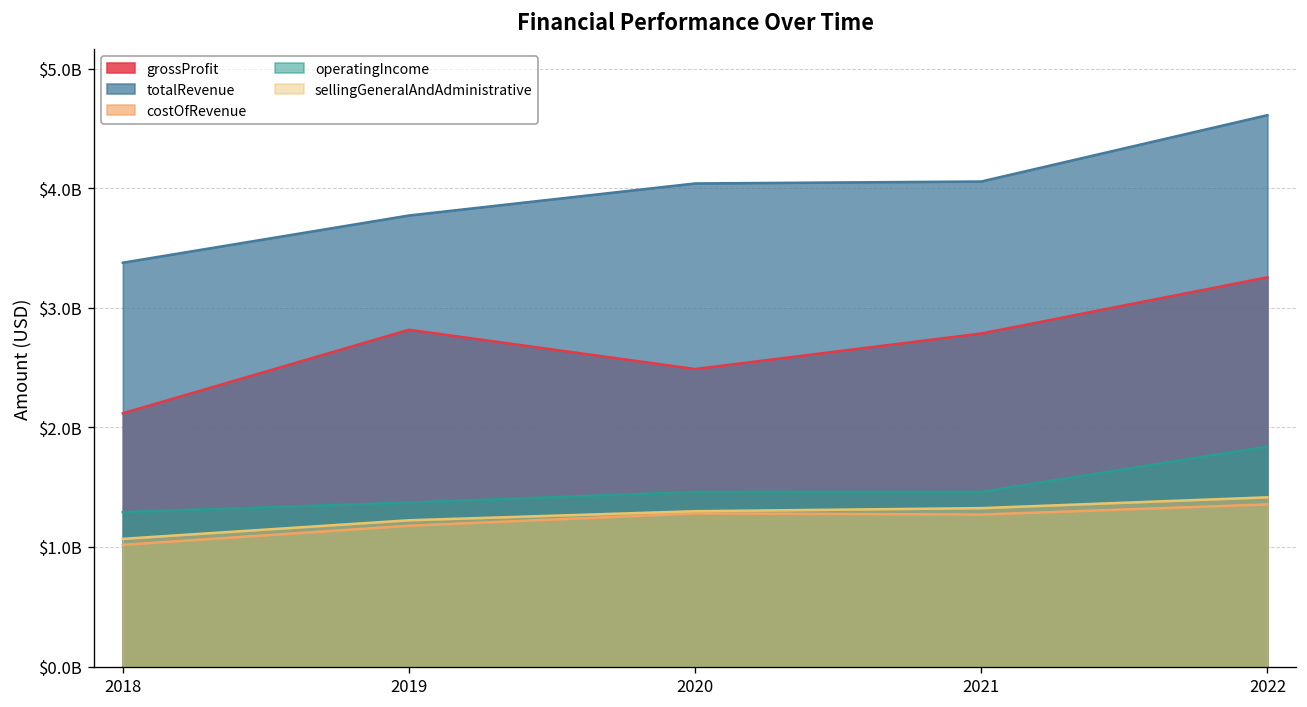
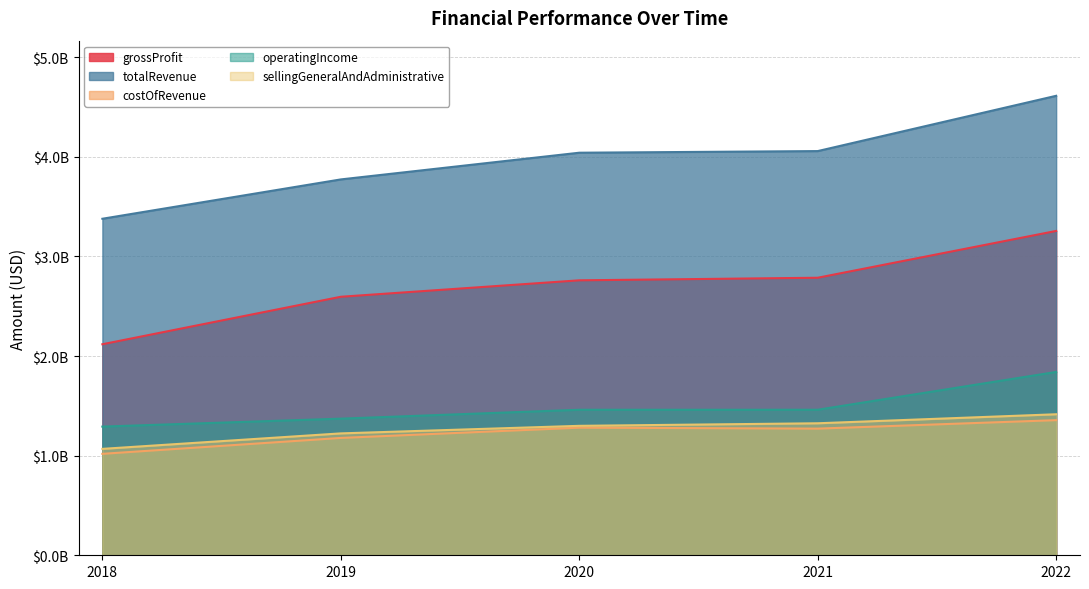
grossProfit, 2019: $2800000000 -> $2600000000
grossProfit, 2020: $2500000000 -> $2800000000
